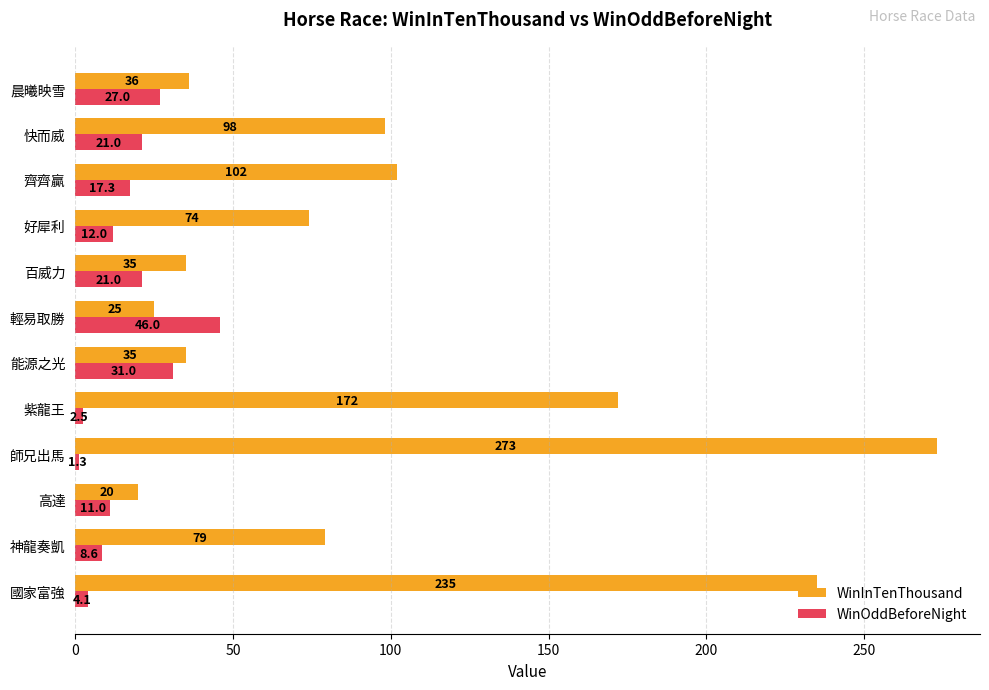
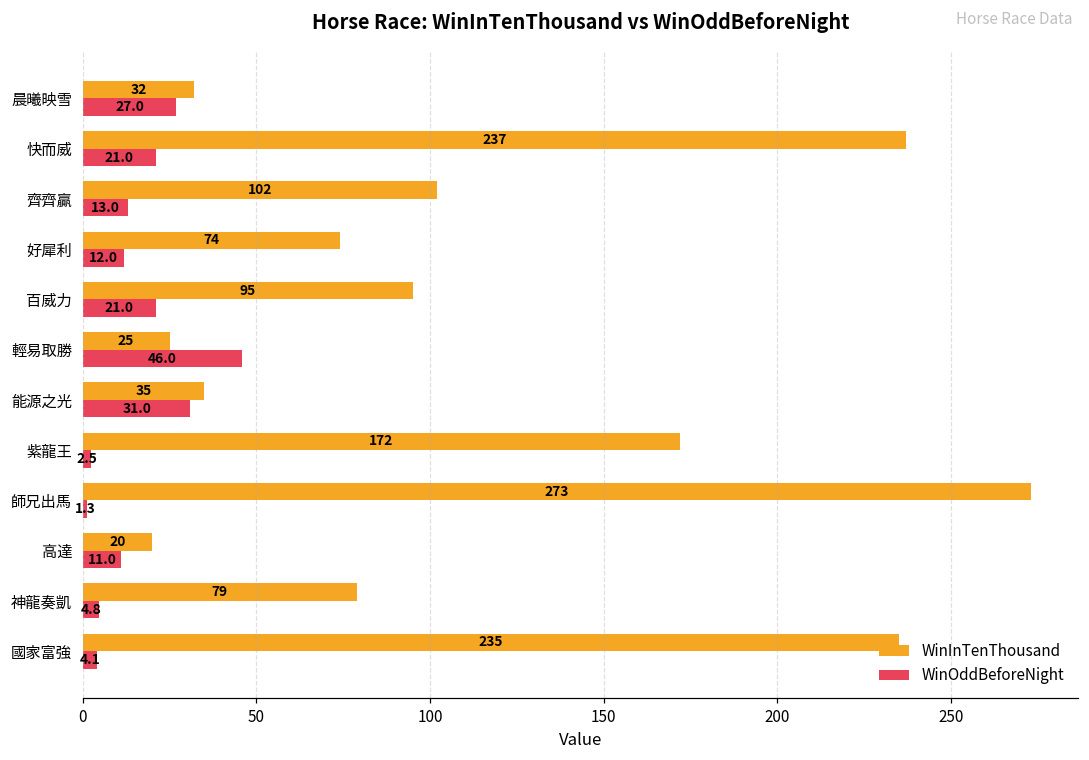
WinInTenThousand, 晨曦映雪: 36 -> 32
WinInTenThousand, 快而威: 98 -> 237
WinOddBeforeNight, 齊齊贏: 17.3 -> 13.0
WinInTenThousand, 百威力: 35 -> 95
WinOddBeforeNight, 神龍奏凱: 8.6 -> 4.8
